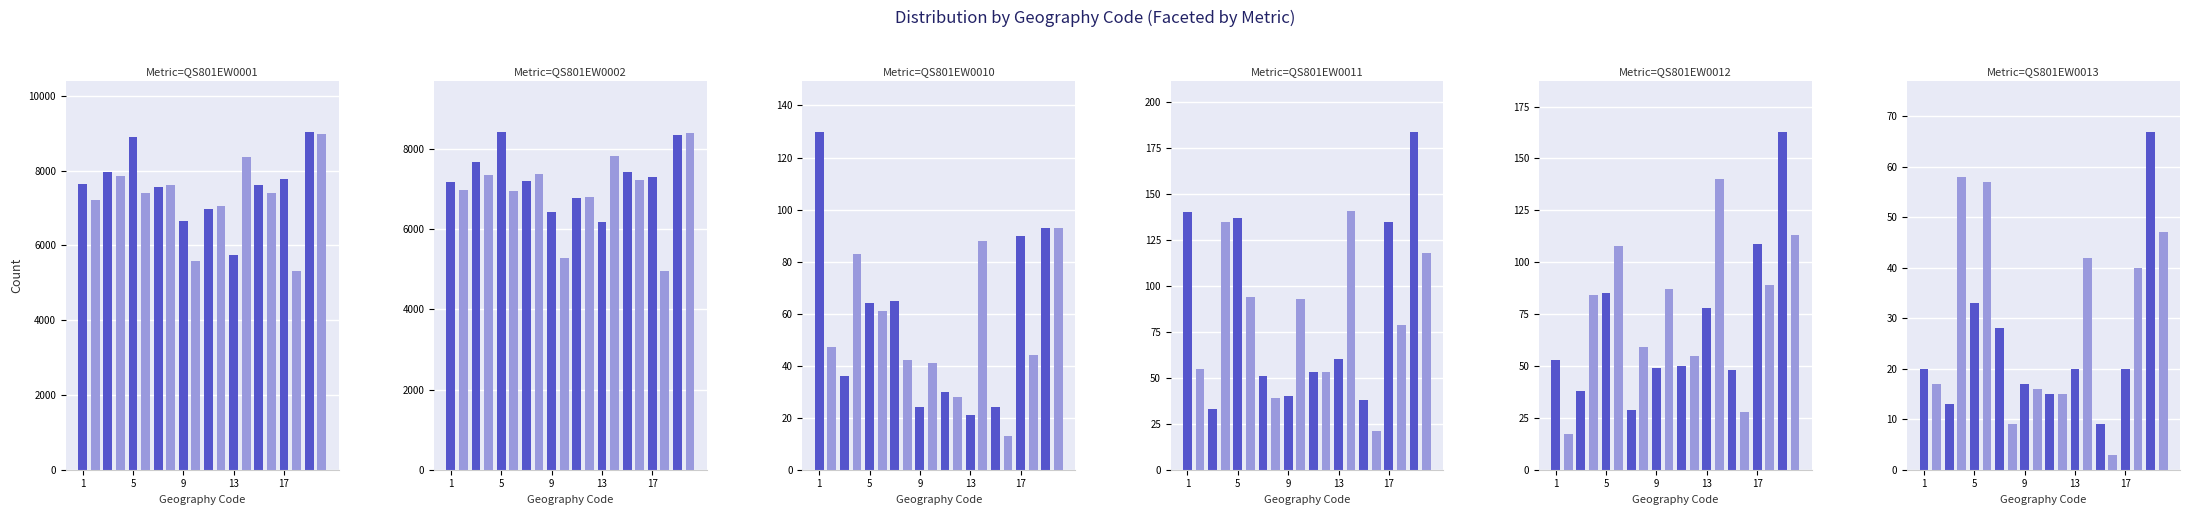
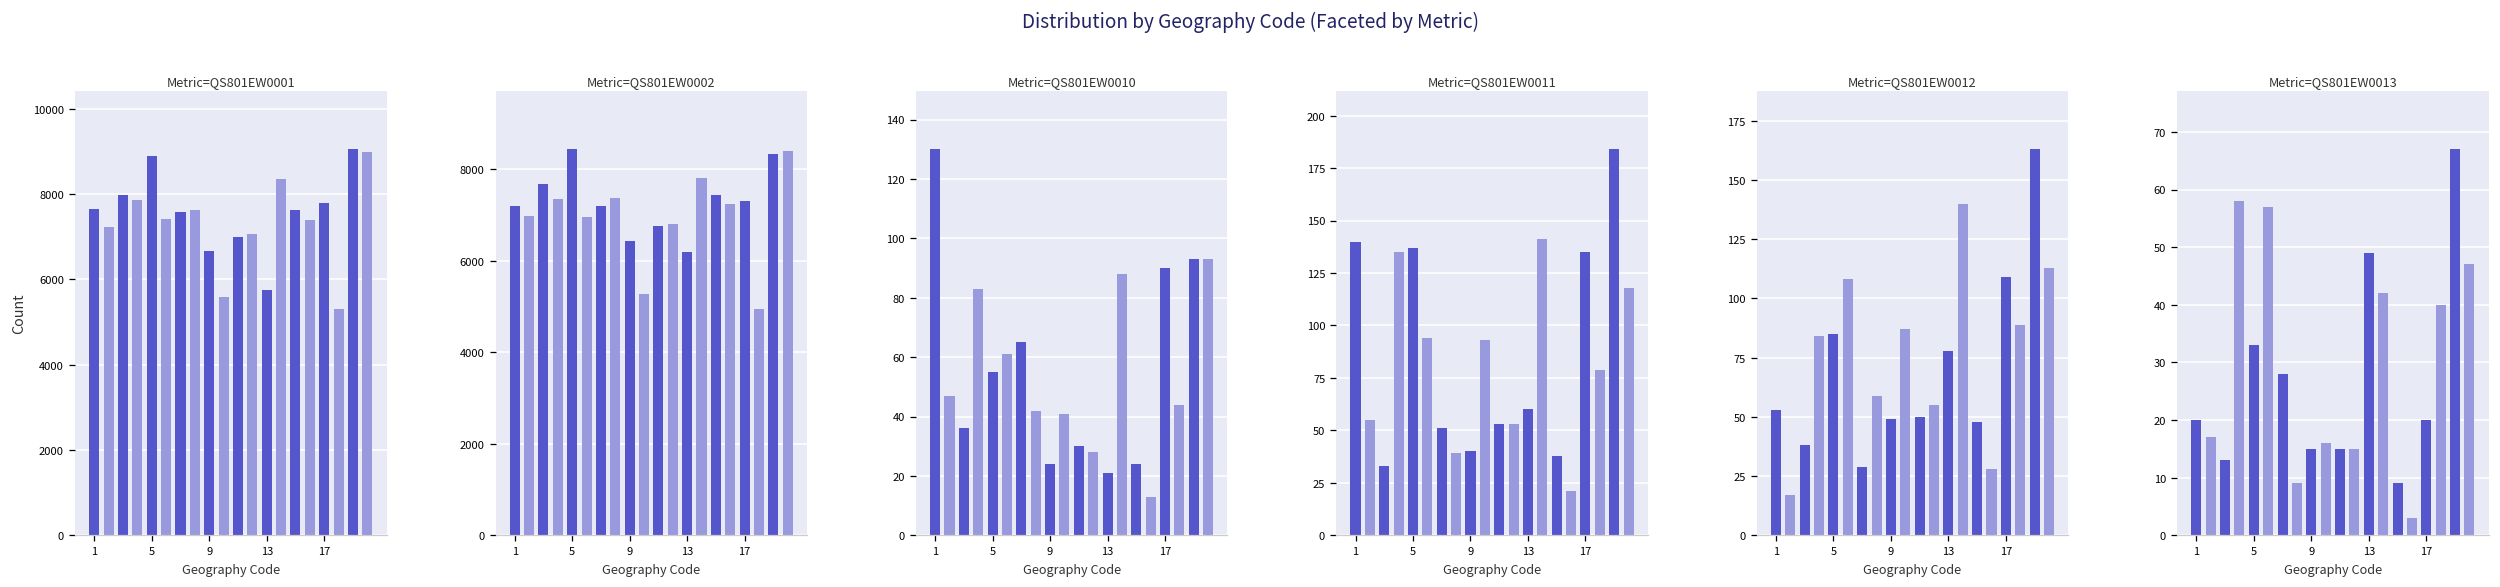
Metric=QS801EW0010, 5: 64 -> 55
Metric=QS801EW0013, 9: 17 -> 15
Metric=QS801EW0013, 13: 20 -> 49
